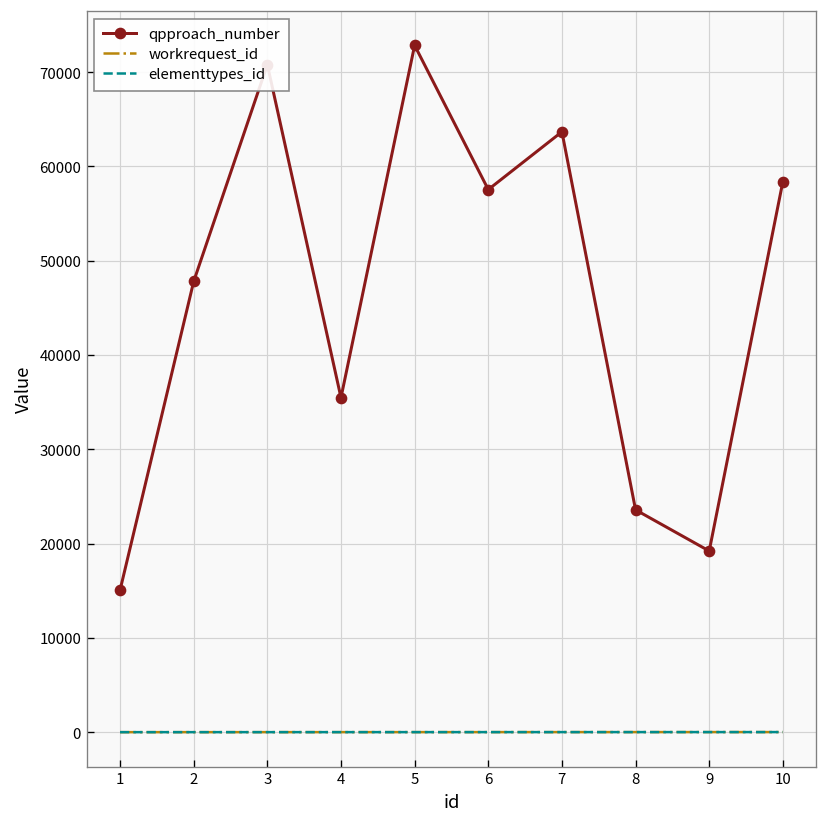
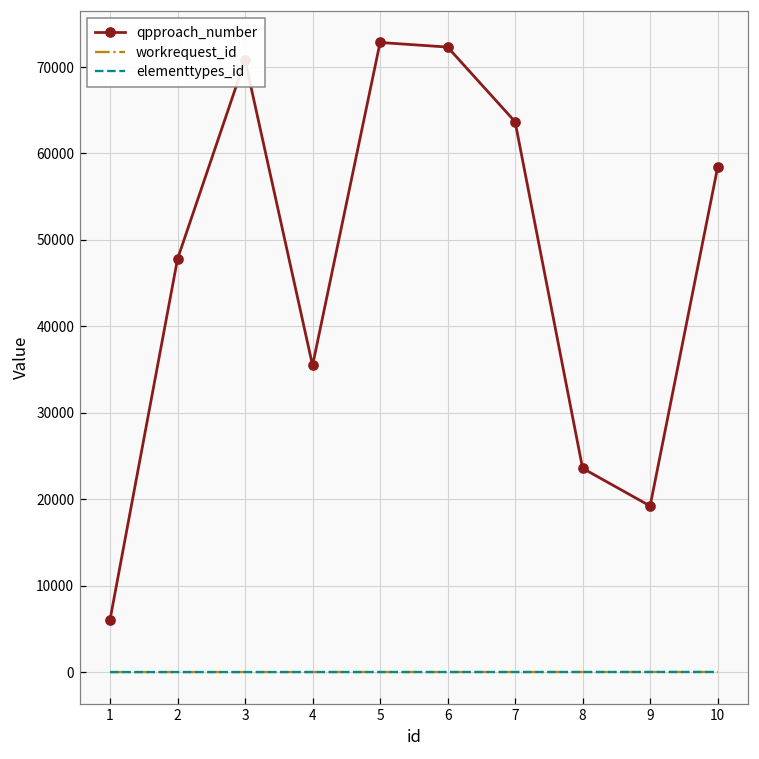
qpproach_number, 1: 15000 -> 6000
qpproach_number, 6: 58000 -> 72000
